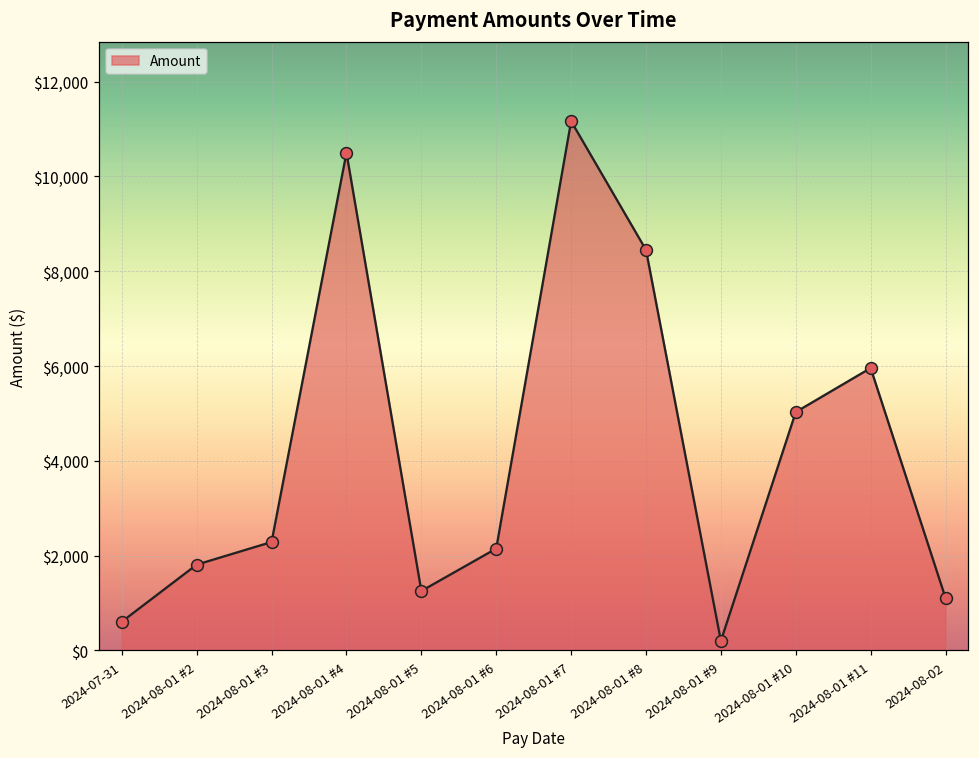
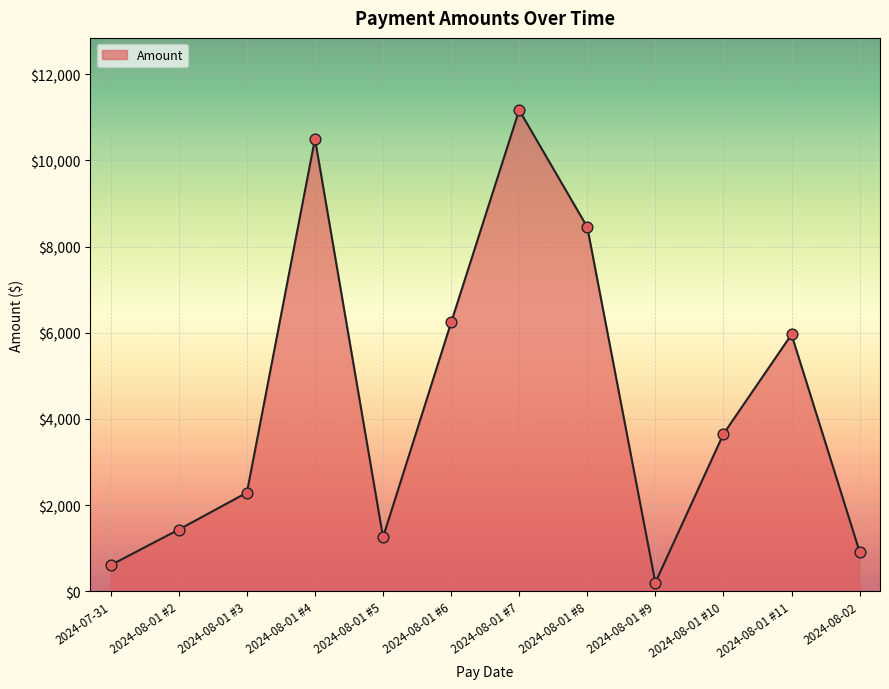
2024-08-01 #2: $1,800 -> $1,400
2024-08-01 #6: $2,100 -> $6,200
2024-08-01 #10: $5,000 -> $3,600
2024-08-02: $1,100 -> $900
